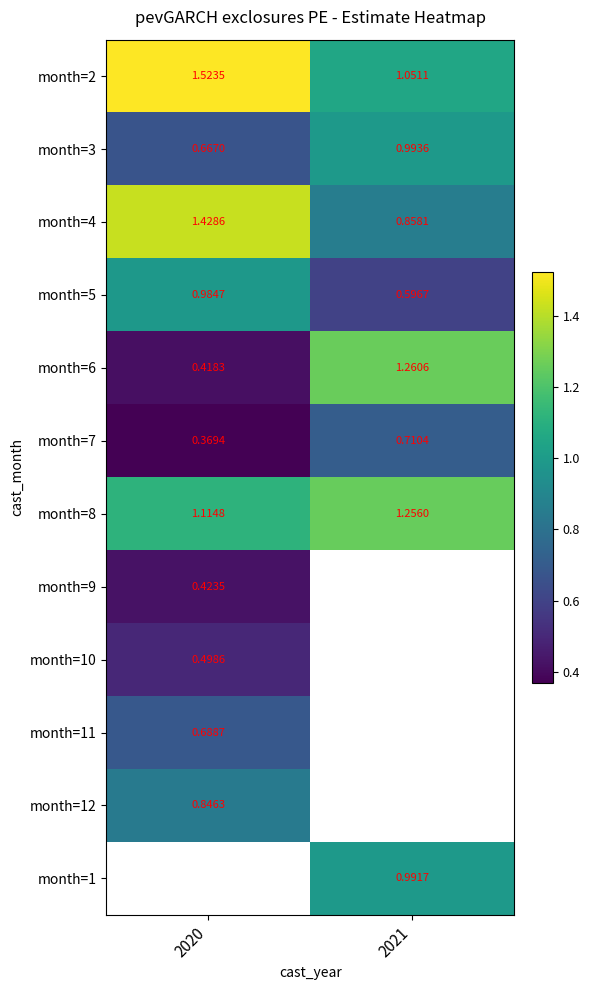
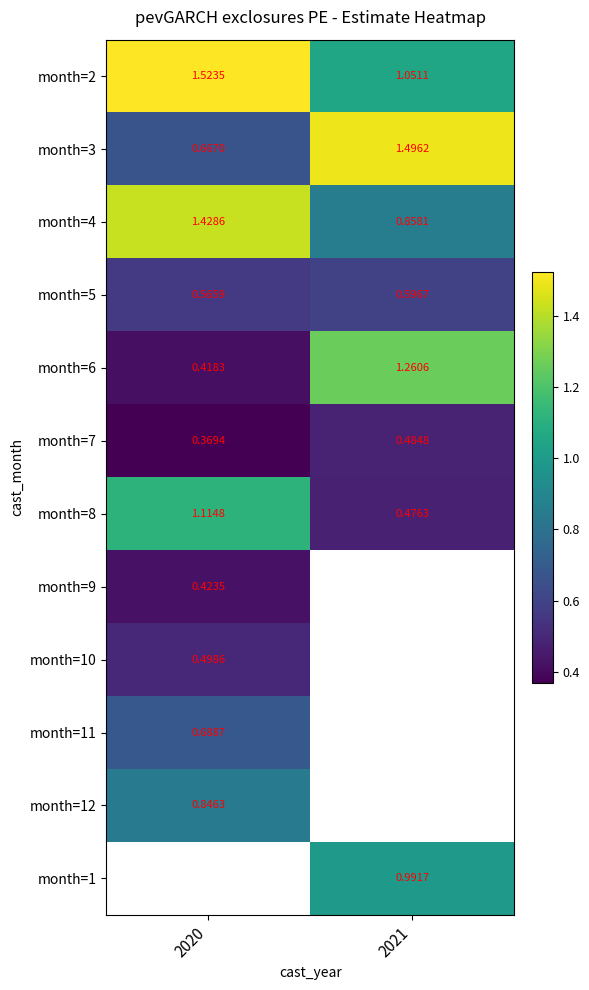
month=3, 2021: 0.9936 -> 1.4962
month=5, 2020: 0.9847 -> 0.5659
month=7, 2021: 0.7104 -> 0.4848
month=8, 2021: 1.2560 -> 0.4763
